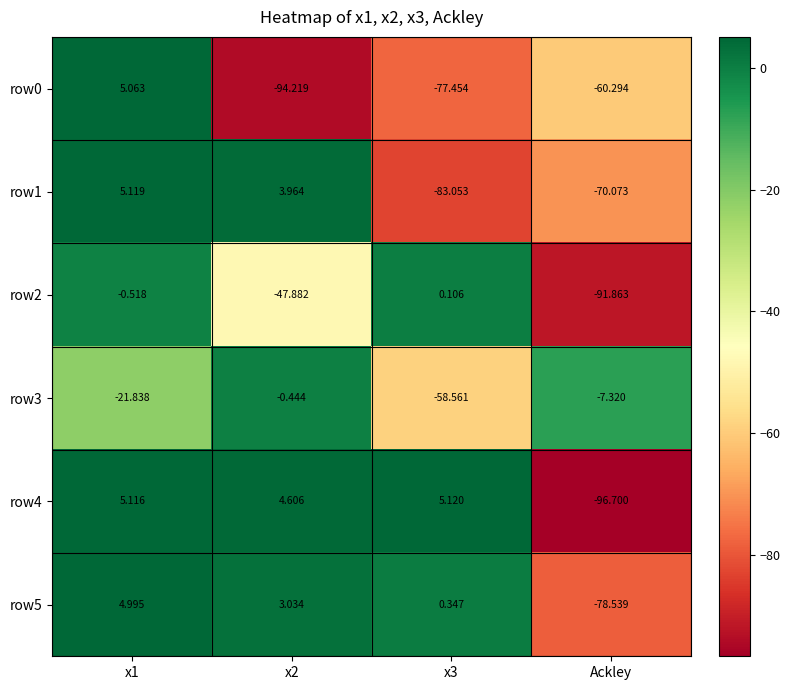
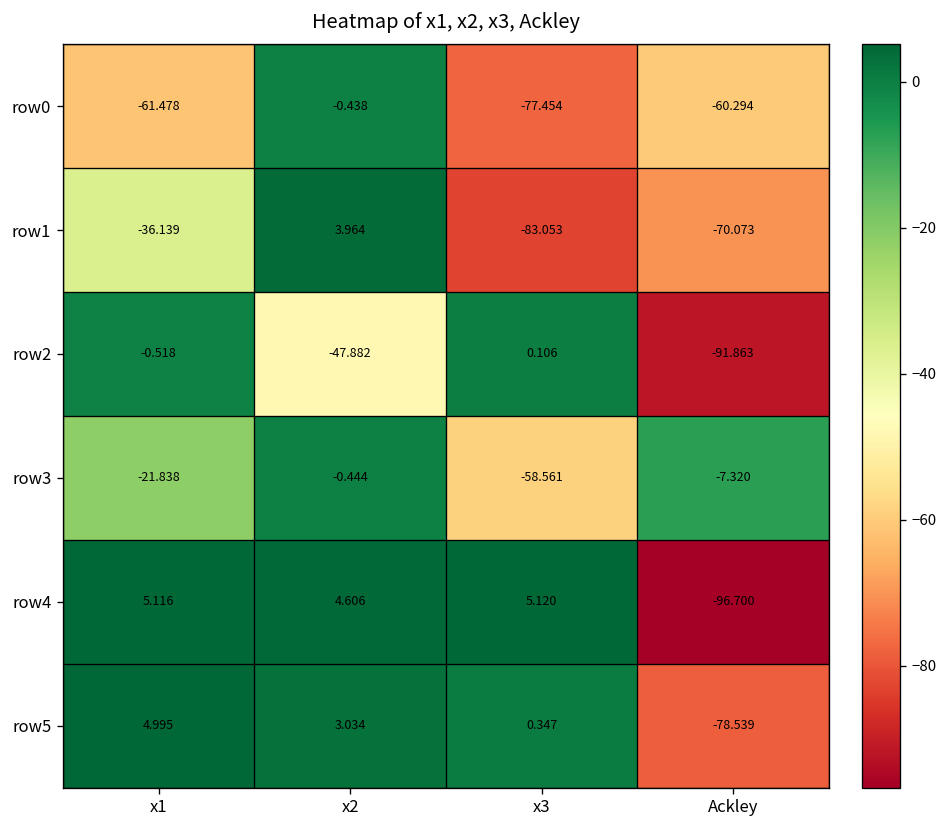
row0, x1: 5.063 -> -61.478
row0, x2: -94.219 -> -0.438
row1, x1: 5.119 -> -36.139
